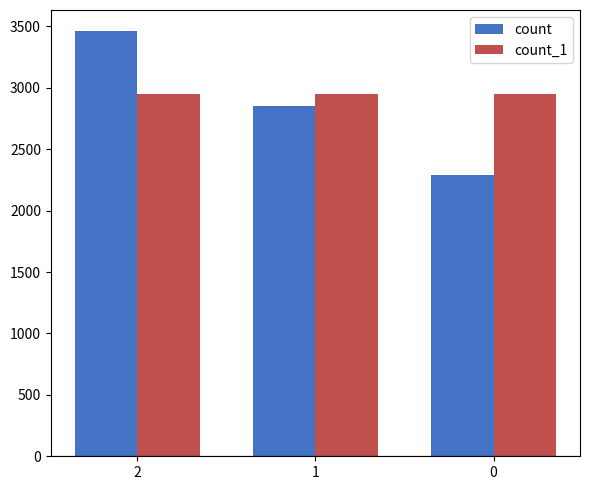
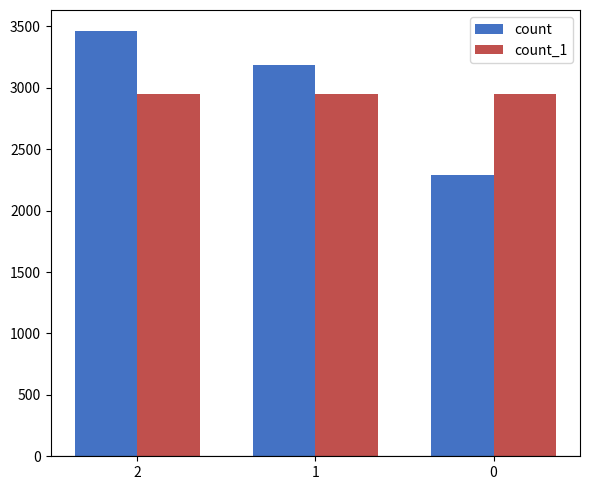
count, 1: 2850 -> 3190
